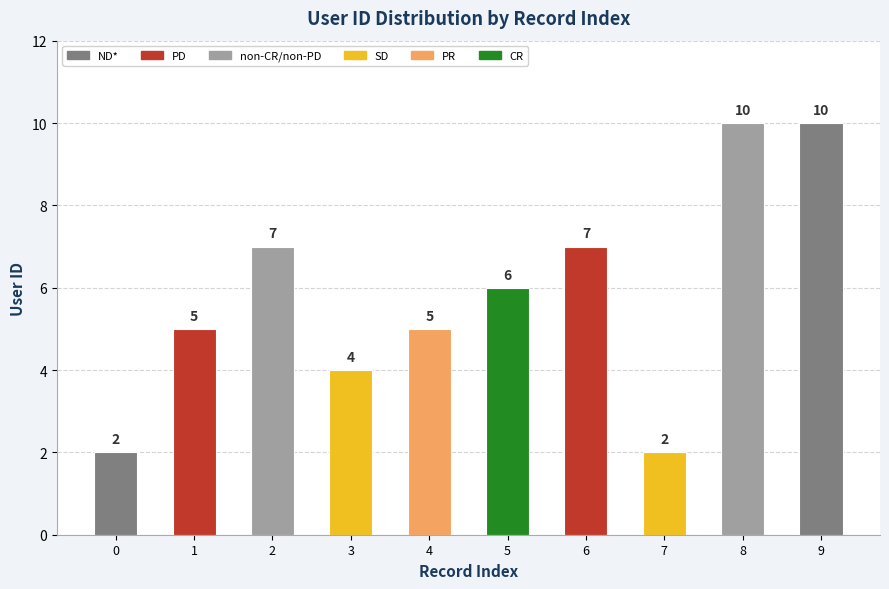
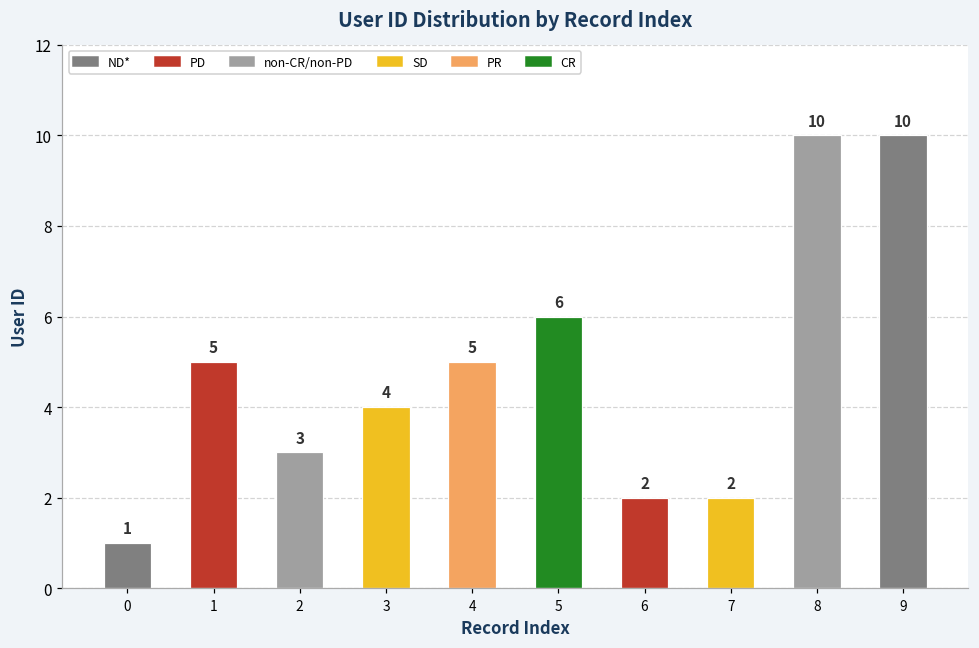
0: 2 -> 1
2: 7 -> 3
6: 7 -> 2
